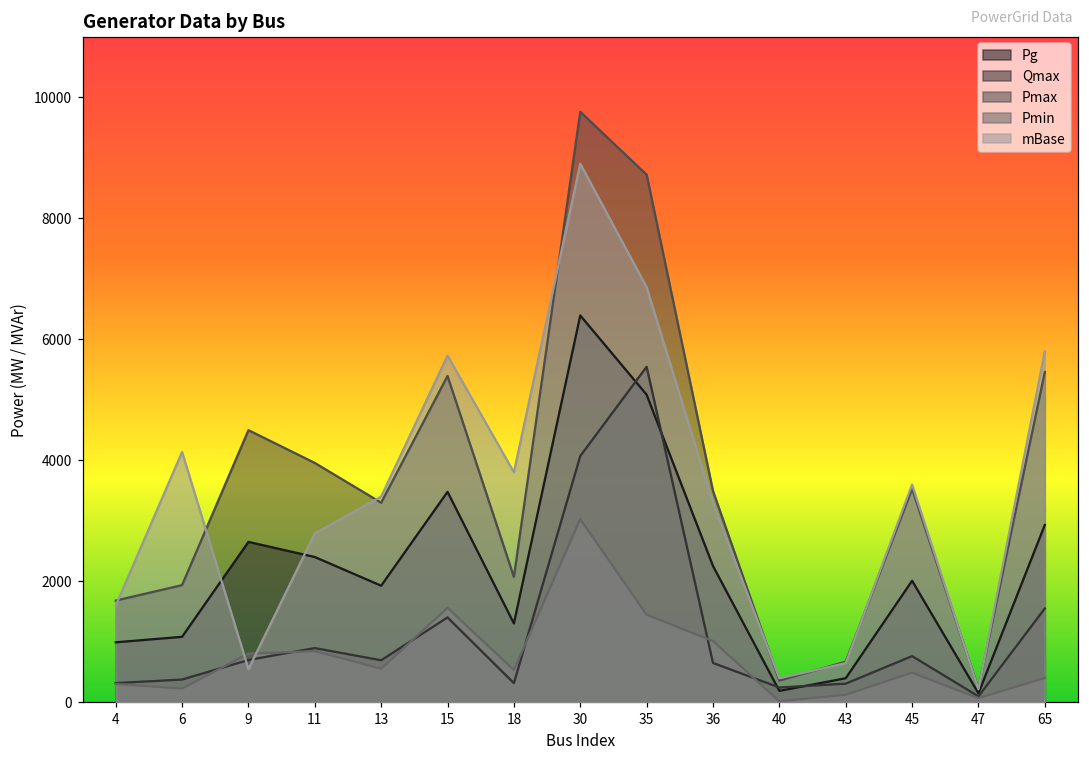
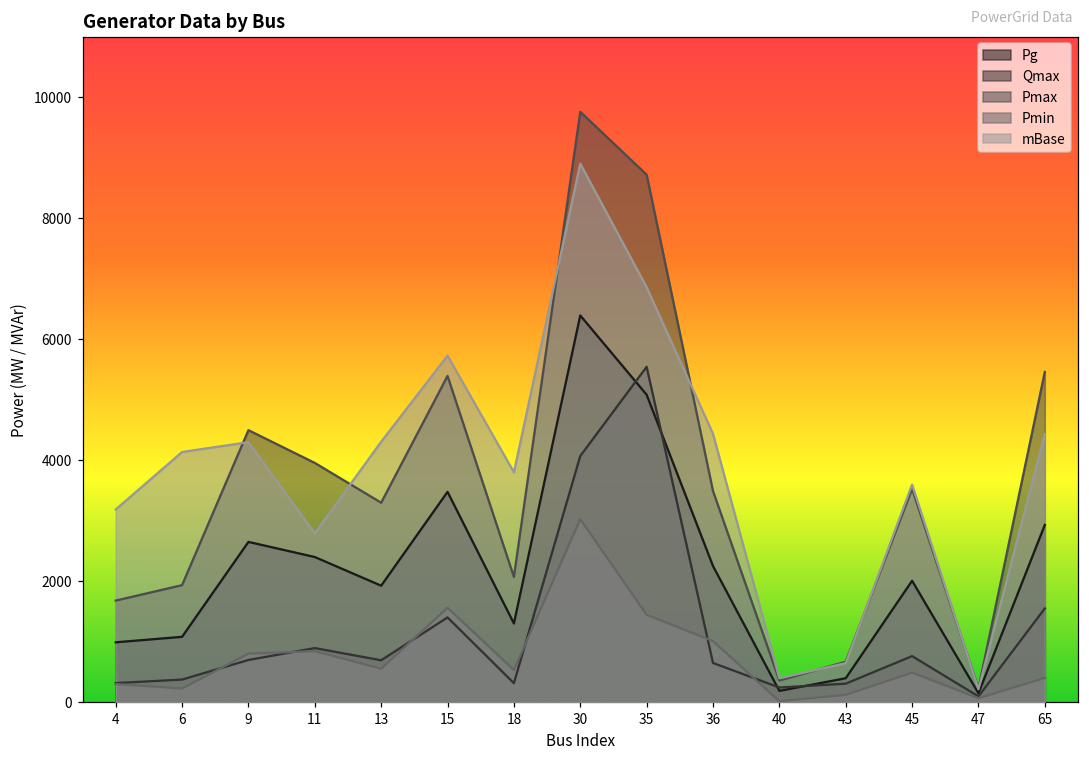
mBase, 4: 1600 -> 3200
mBase, 9: 600 -> 4300
mBase, 13: 3400 -> 4300
mBase, 36: 3300 -> 4400
mBase, 65: 5800 -> 4400
